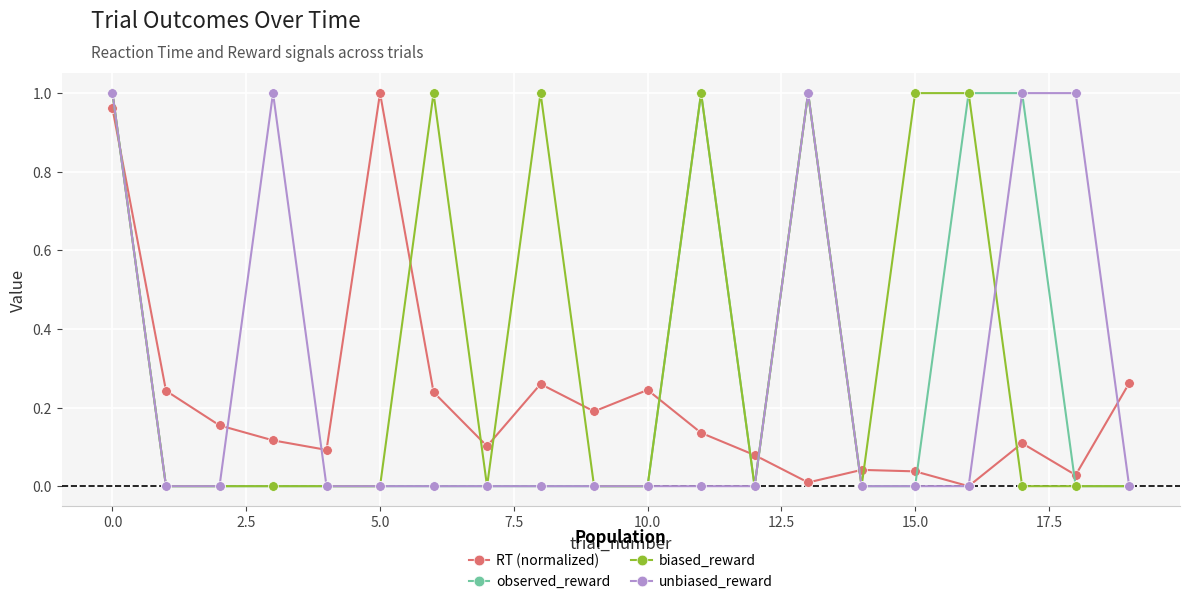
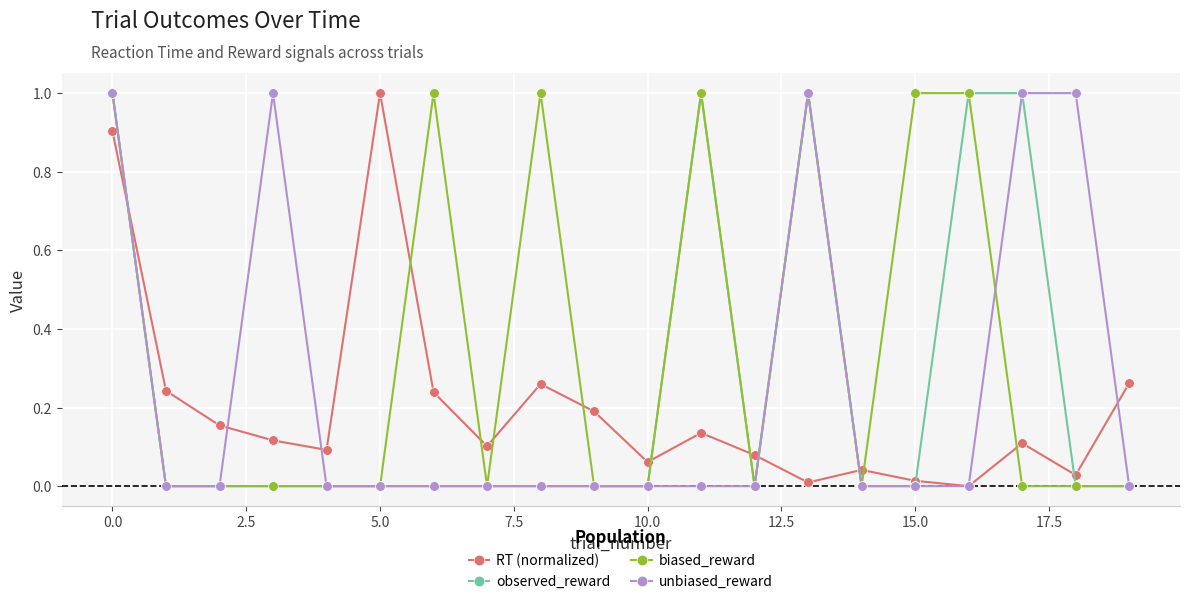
RT (normalized), 0.0: 0.96 -> 0.90
RT (normalized), 10.0: 0.24 -> 0.06
RT (normalized), 15.0: 0.04 -> 0.01
